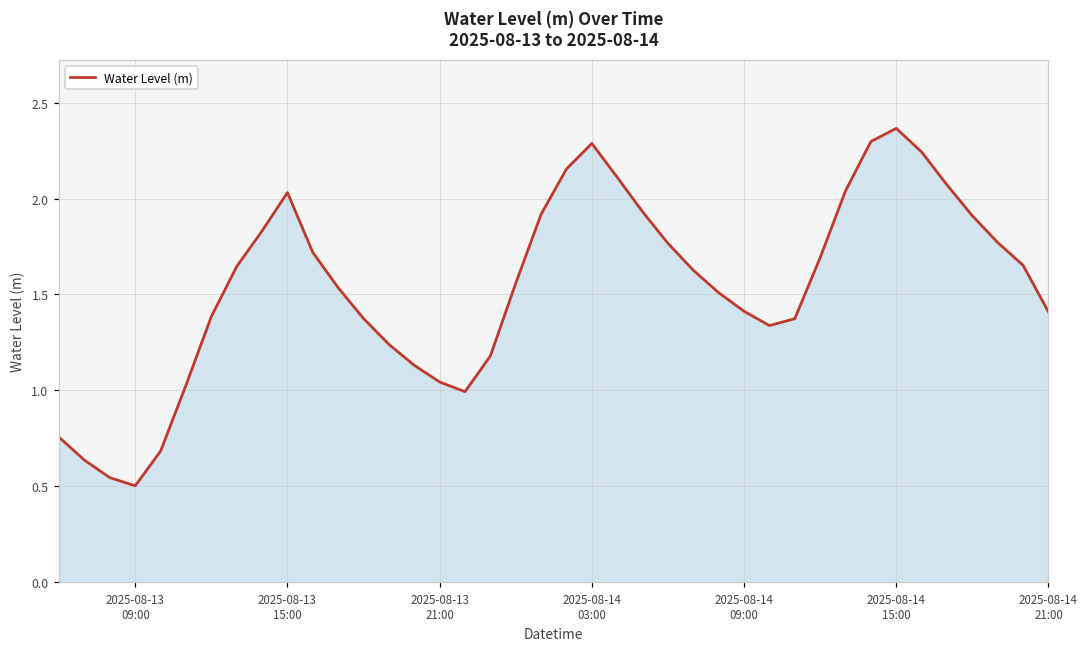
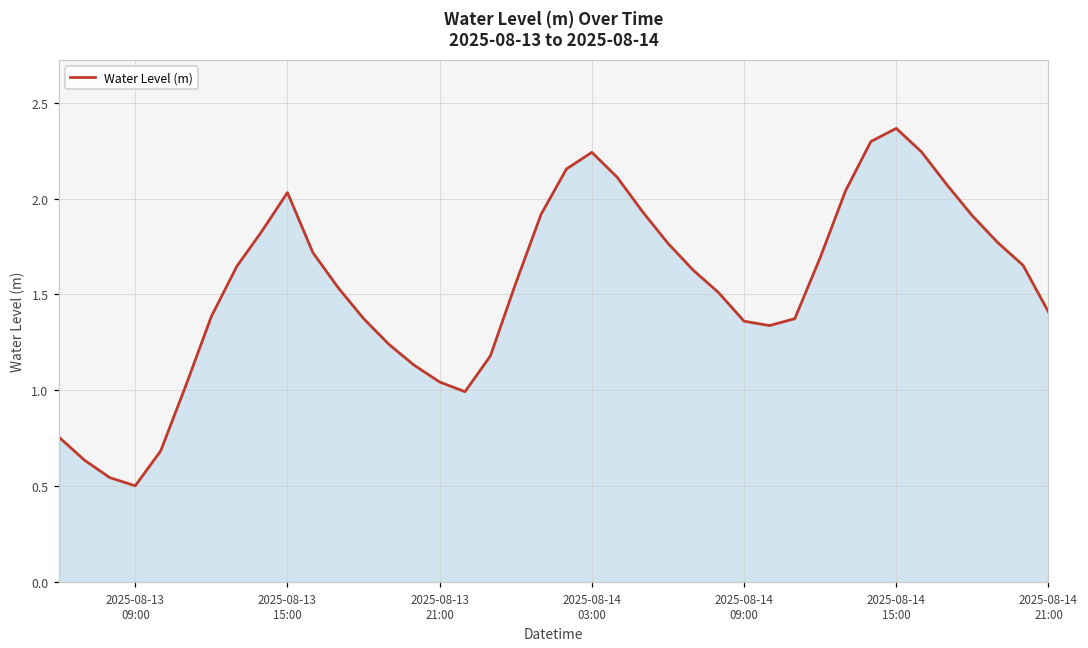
2025-08-14 03:00: 2.29 -> 2.24
2025-08-14 09:00: 1.41 -> 1.36
